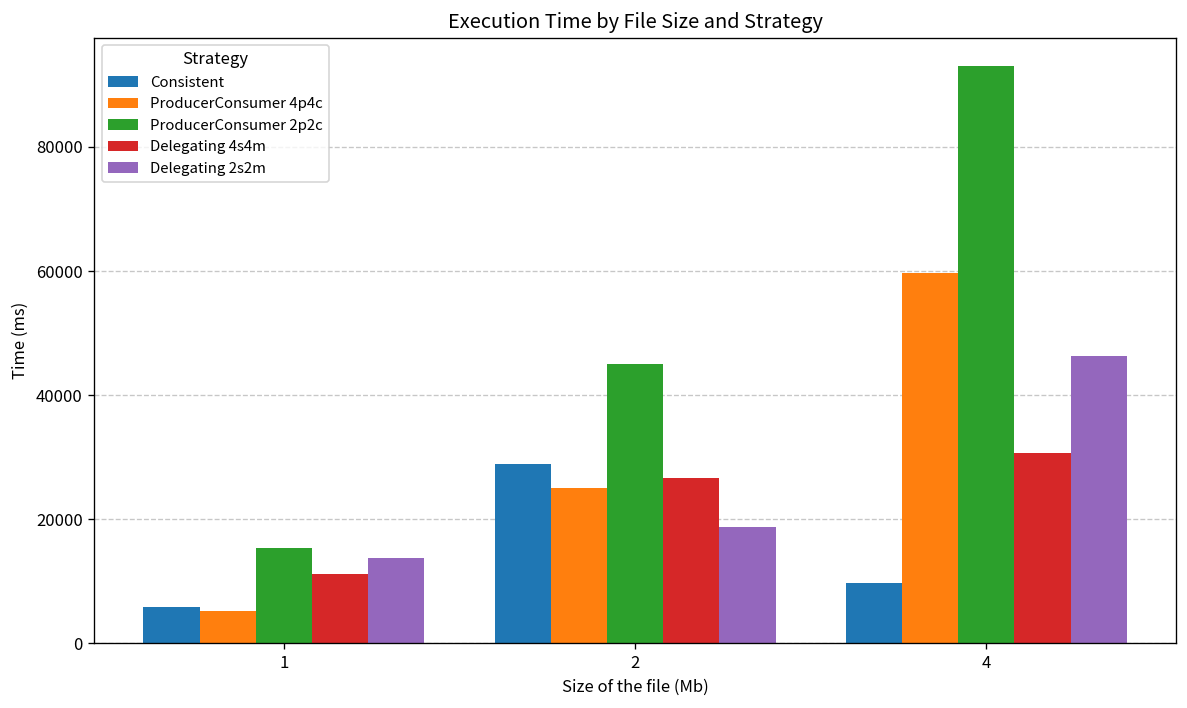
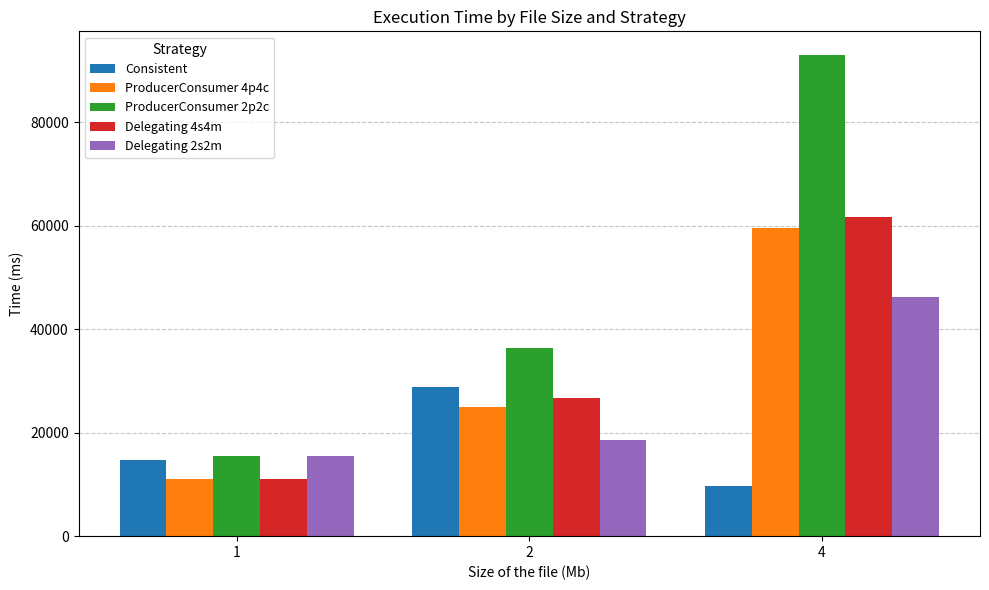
Consistent, 1: 6000 -> 15000
ProducerConsumer 4p4c, 1: 5000 -> 11000
Delegating 2s2m, 1: 14000 -> 15000
ProducerConsumer 2p2c, 2: 45000 -> 36000
Delegating 4s4m, 4: 31000 -> 62000
